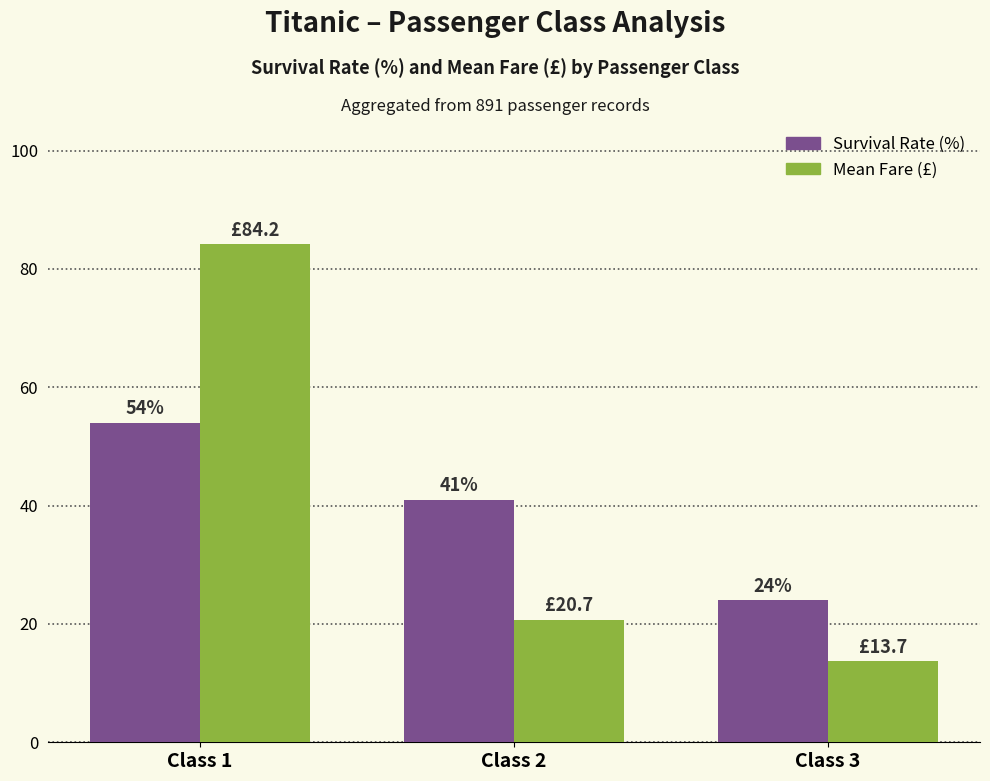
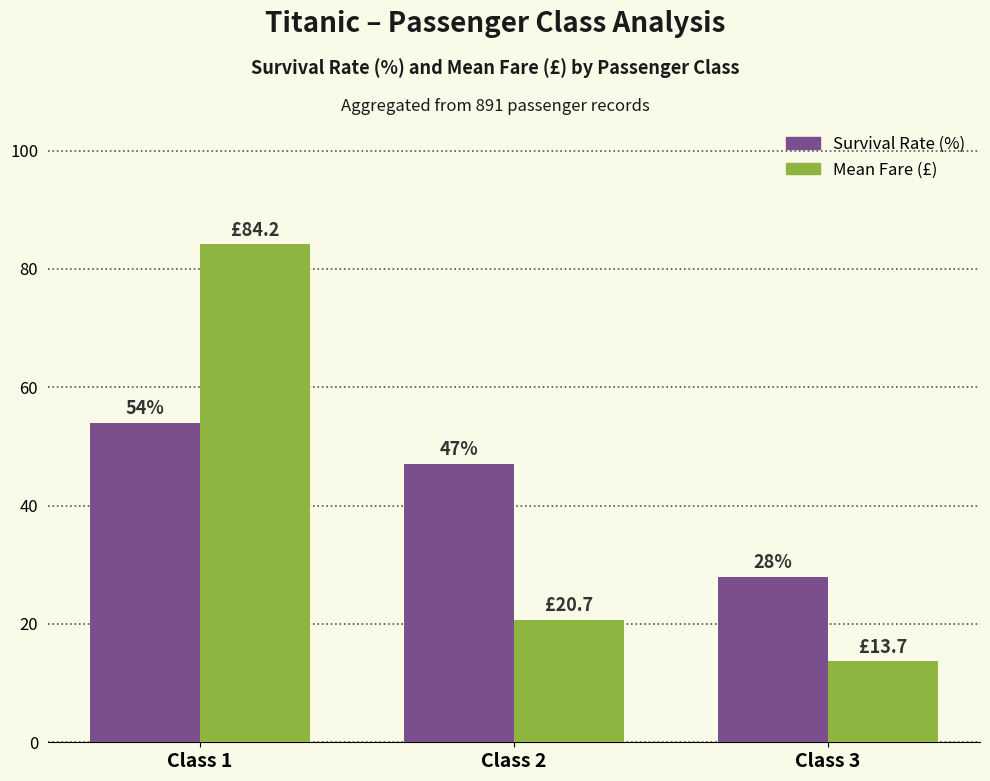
Survival Rate (%), Class 2: 41% -> 47%
Survival Rate (%), Class 3: 24% -> 28%
